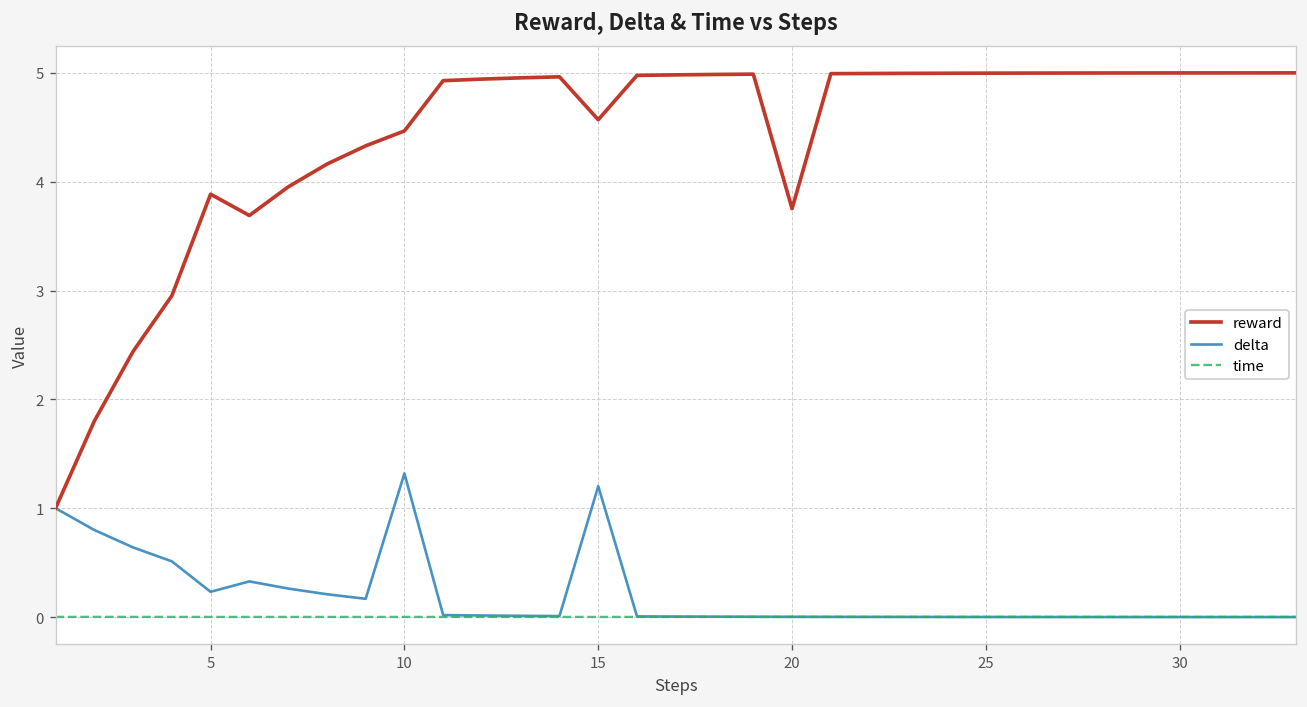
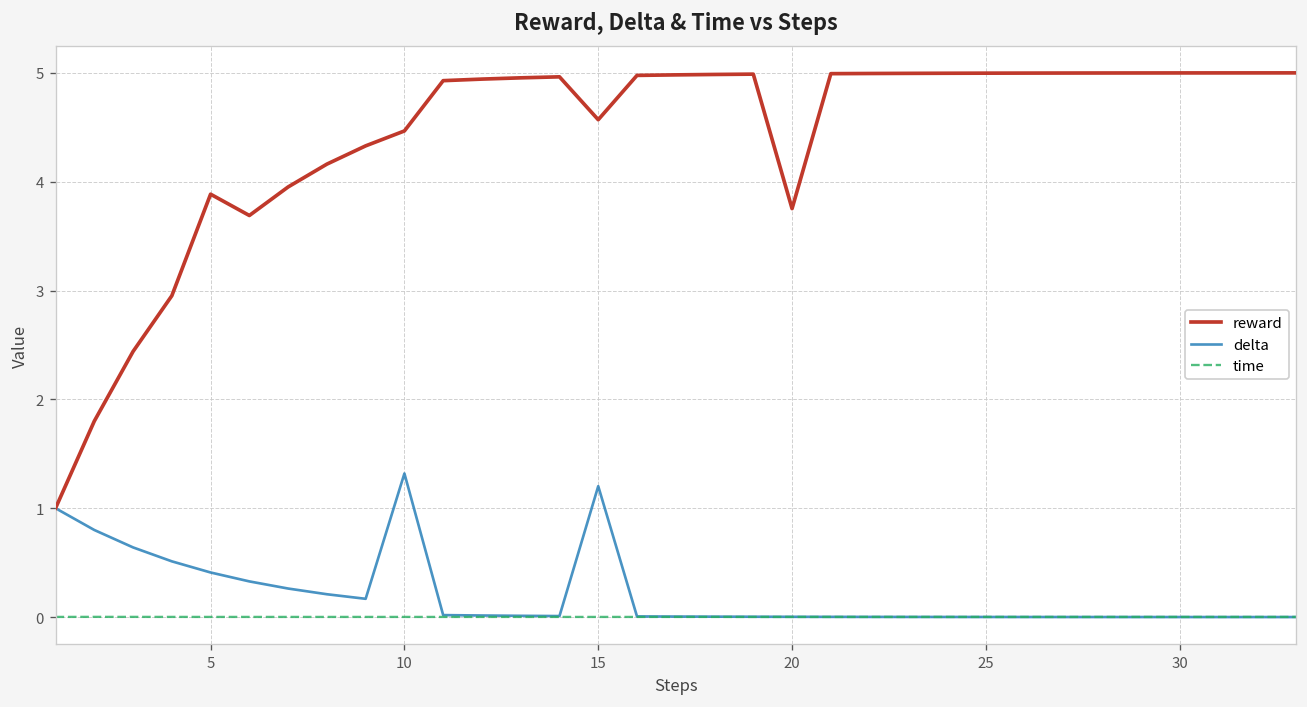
delta, 5: 0.2 -> 0.4
